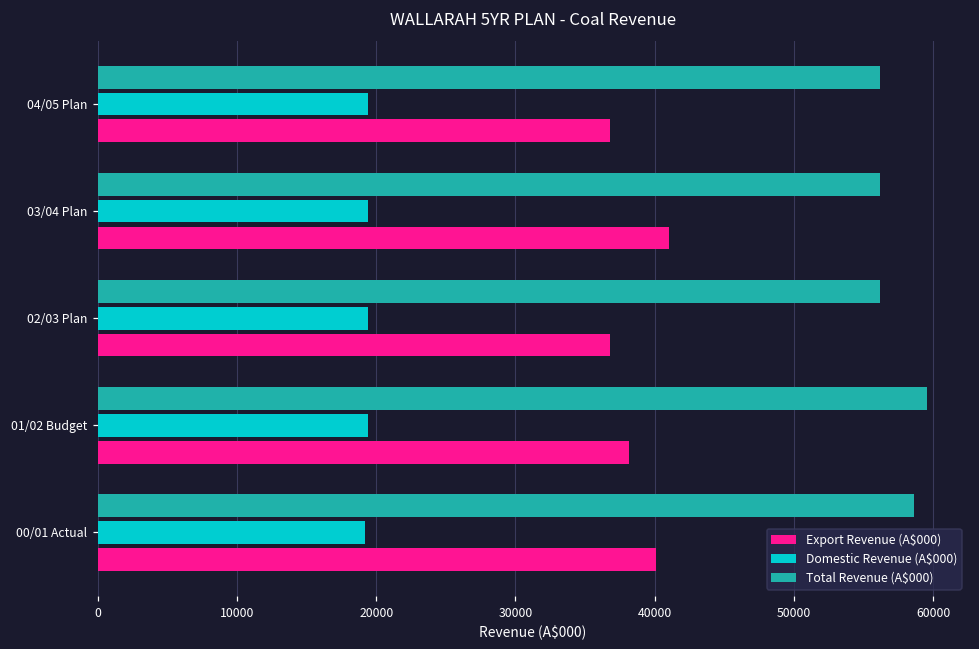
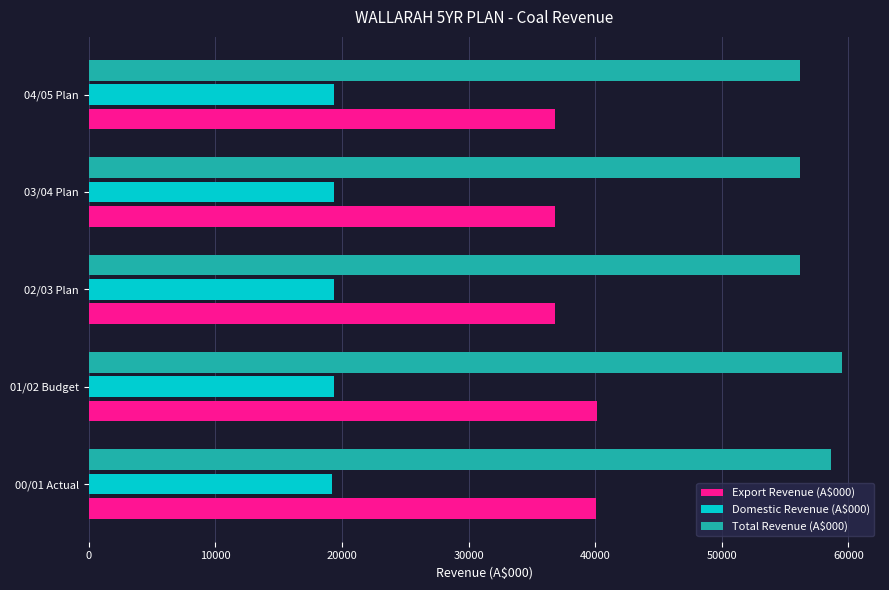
Export Revenue (A$000), 03/04 Plan: 41000 -> 36800
Export Revenue (A$000), 01/02 Budget: 38200 -> 40100
